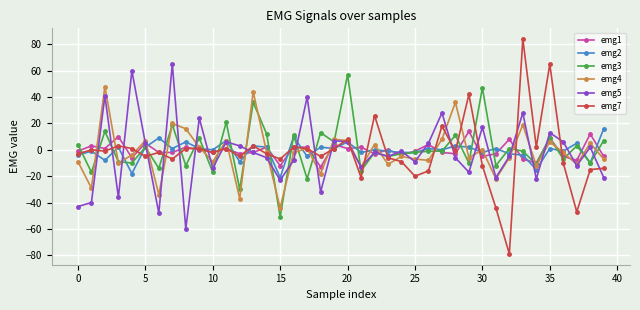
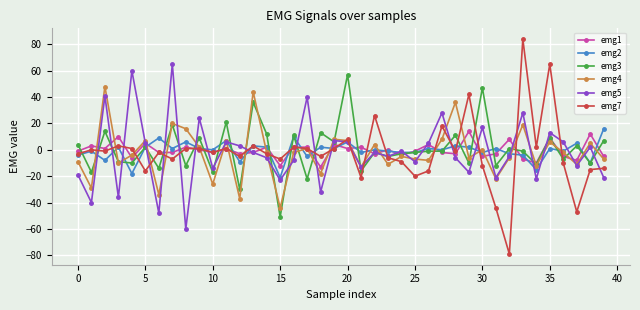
emg5, 0: -43 -> -19
emg7, 5: -5 -> -16
emg4, 10: -9 -> -26
